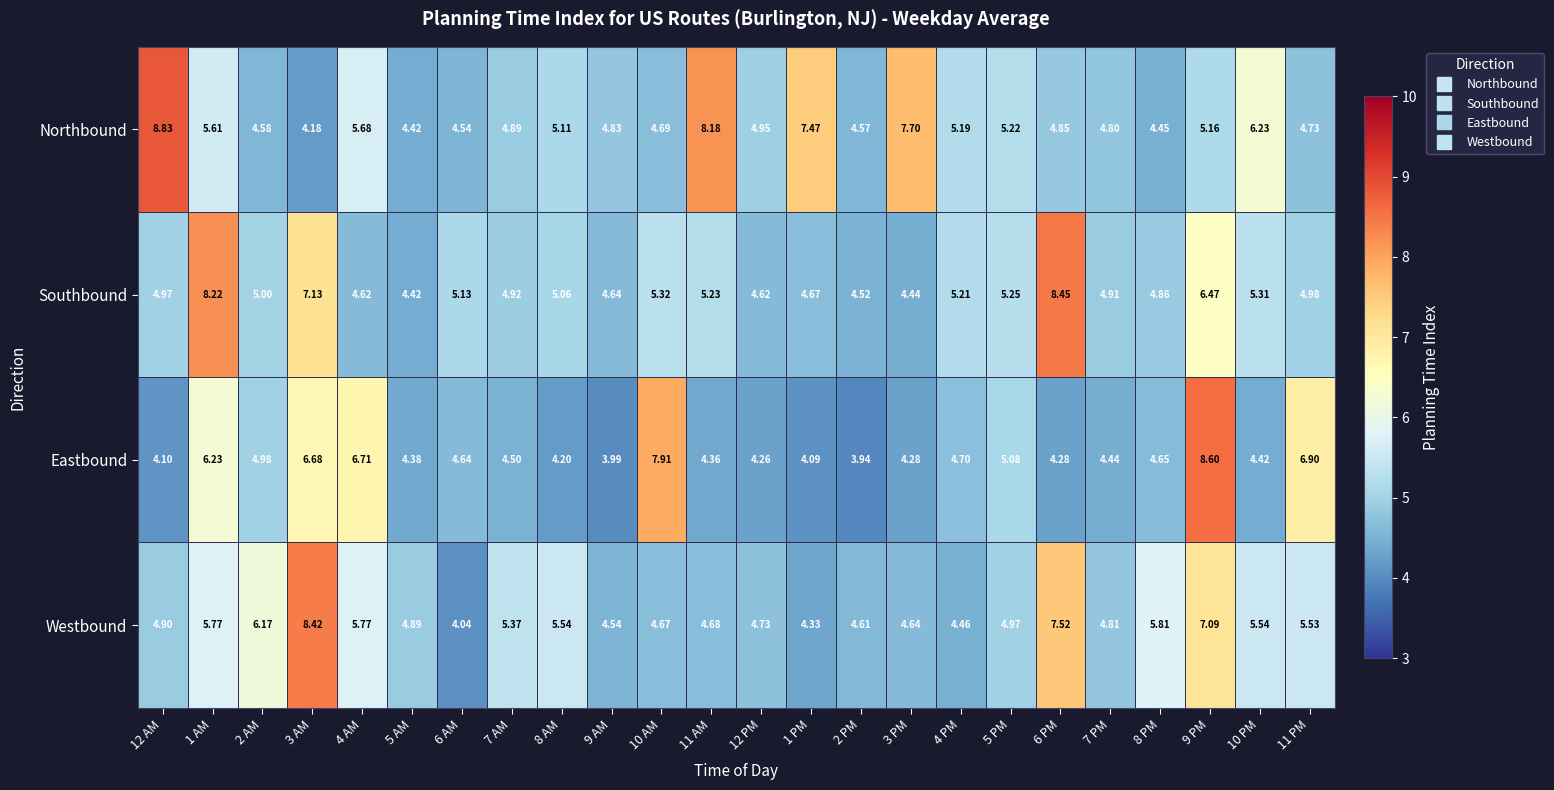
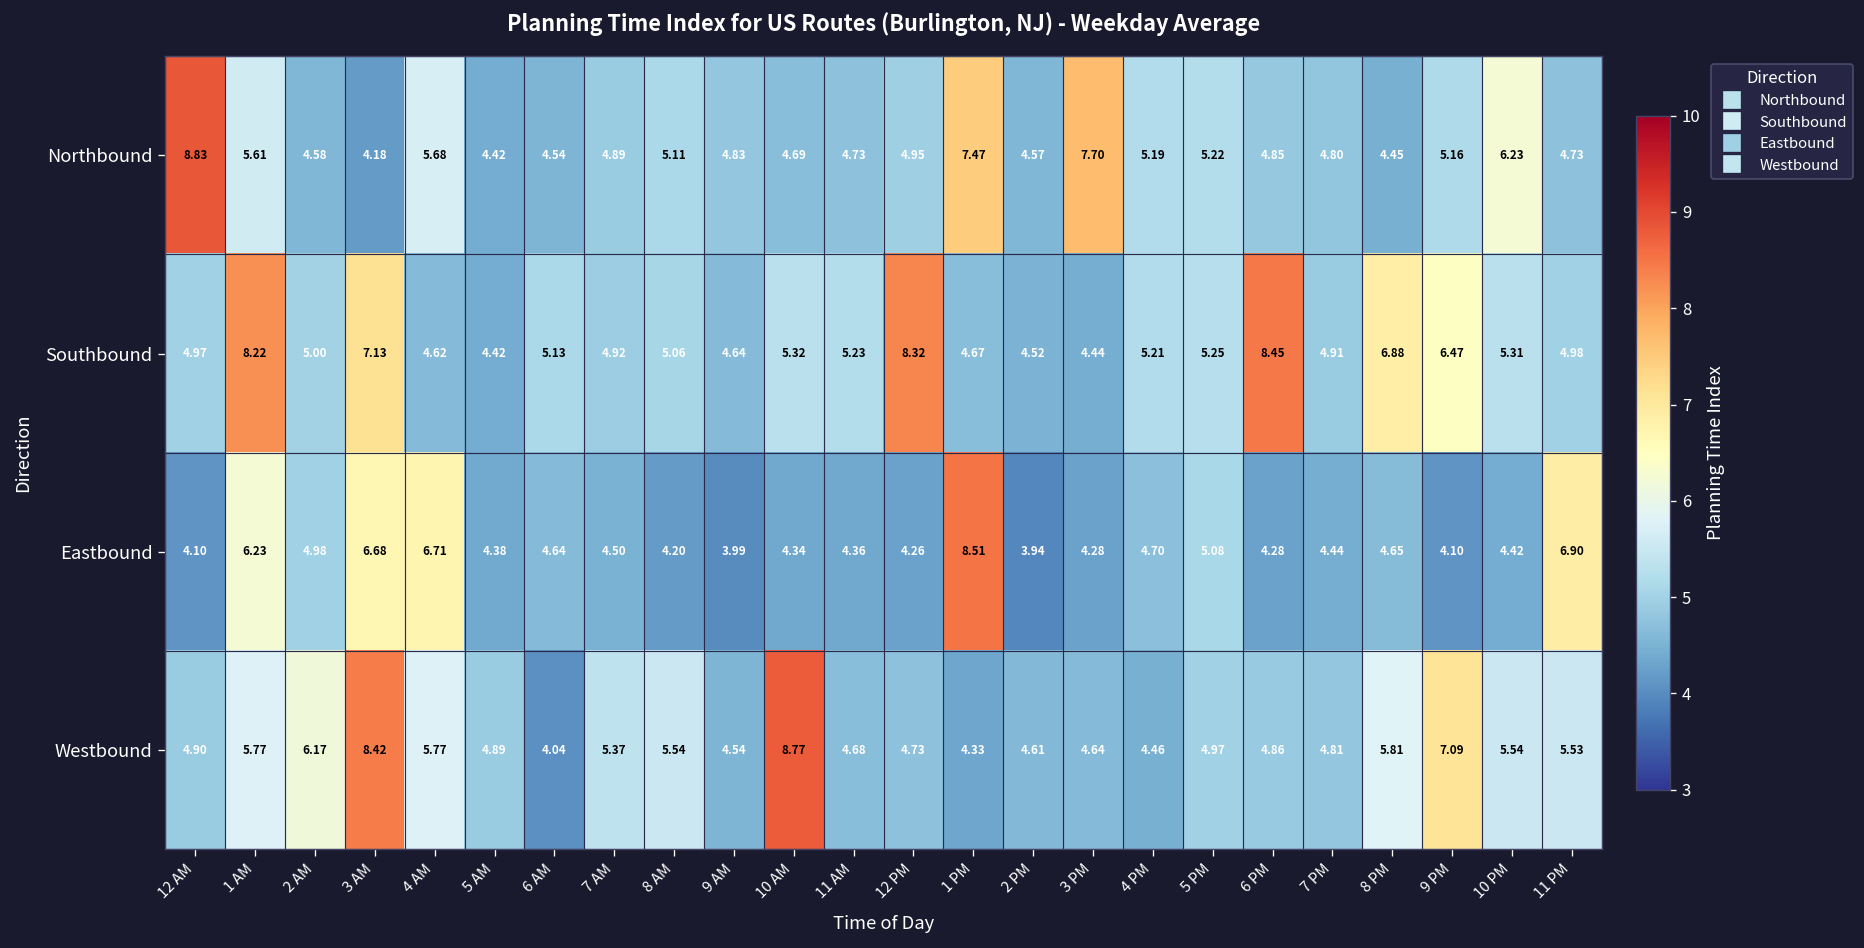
Northbound, 11 AM: 8.18 -> 4.73
Southbound, 12 PM: 4.62 -> 8.32
Southbound, 8 PM: 4.86 -> 6.88
Eastbound, 10 AM: 7.91 -> 4.34
Eastbound, 1 PM: 4.09 -> 8.51
Eastbound, 9 PM: 8.60 -> 4.10
Westbound, 10 AM: 4.67 -> 8.77
Westbound, 6 PM: 7.52 -> 4.86
